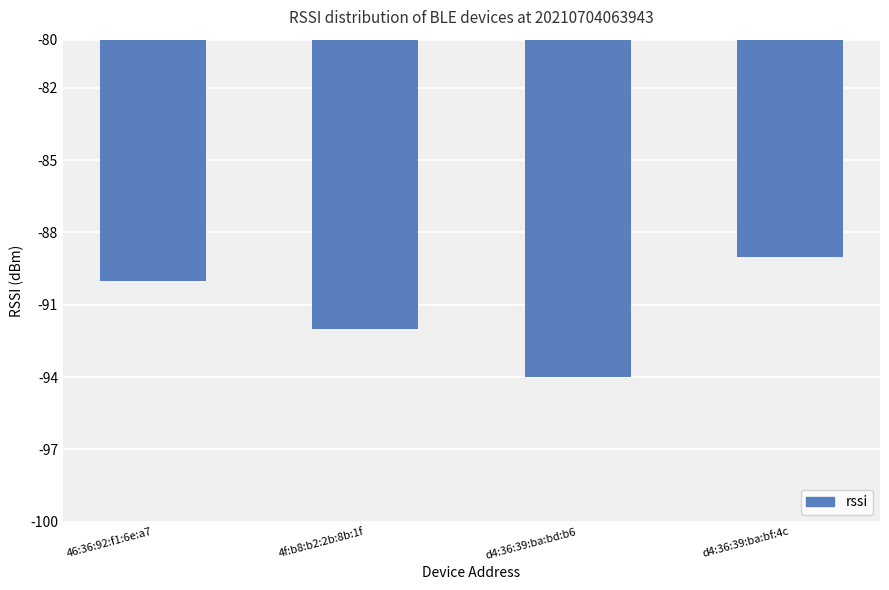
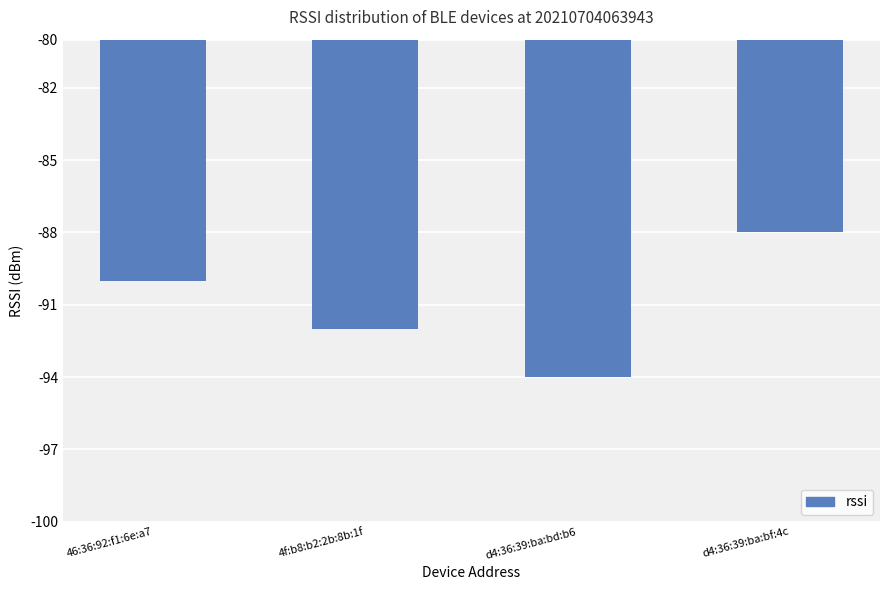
d4:36:39:ba:bf:4c: -89 -> -88
